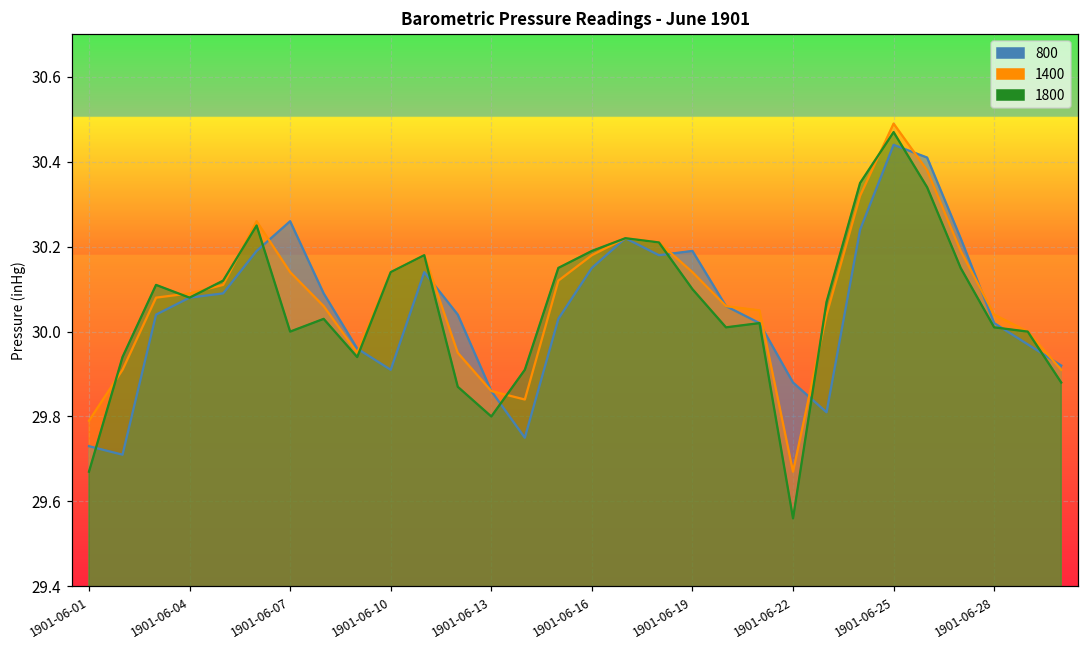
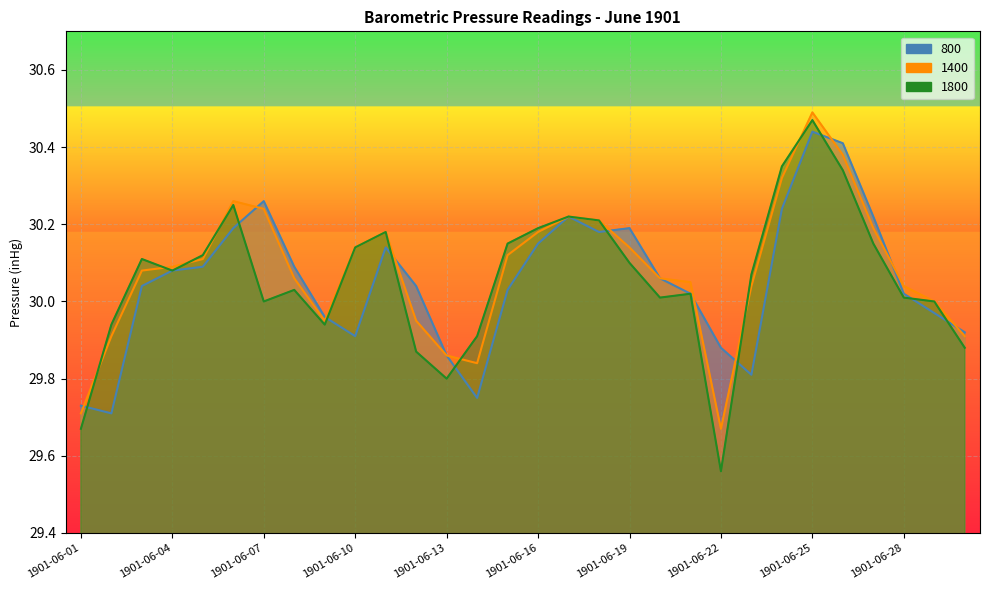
1400, 1901-06-01: 29.79 -> 29.71
1400, 1901-06-07: 30.14 -> 30.24
